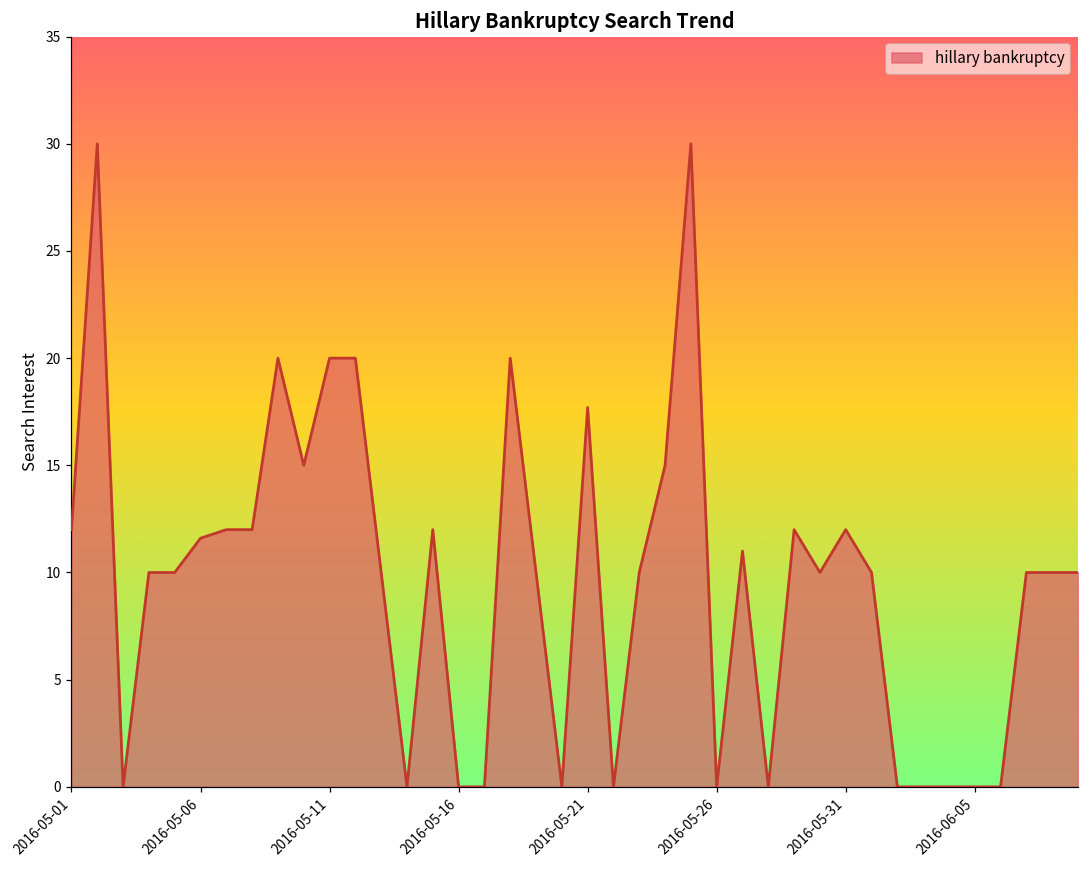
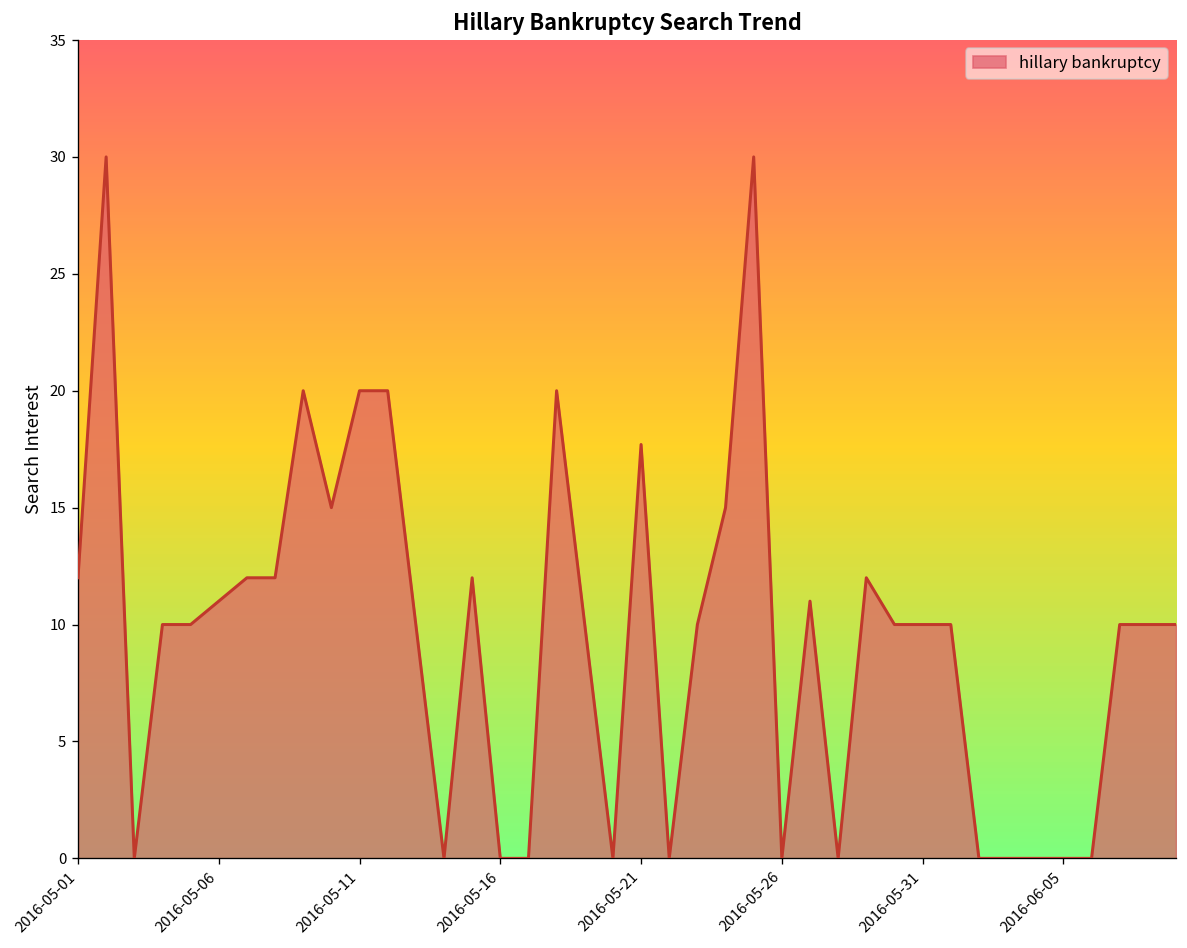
2016-05-06: 11.6 -> 11.0
2016-05-31: 12 -> 10
